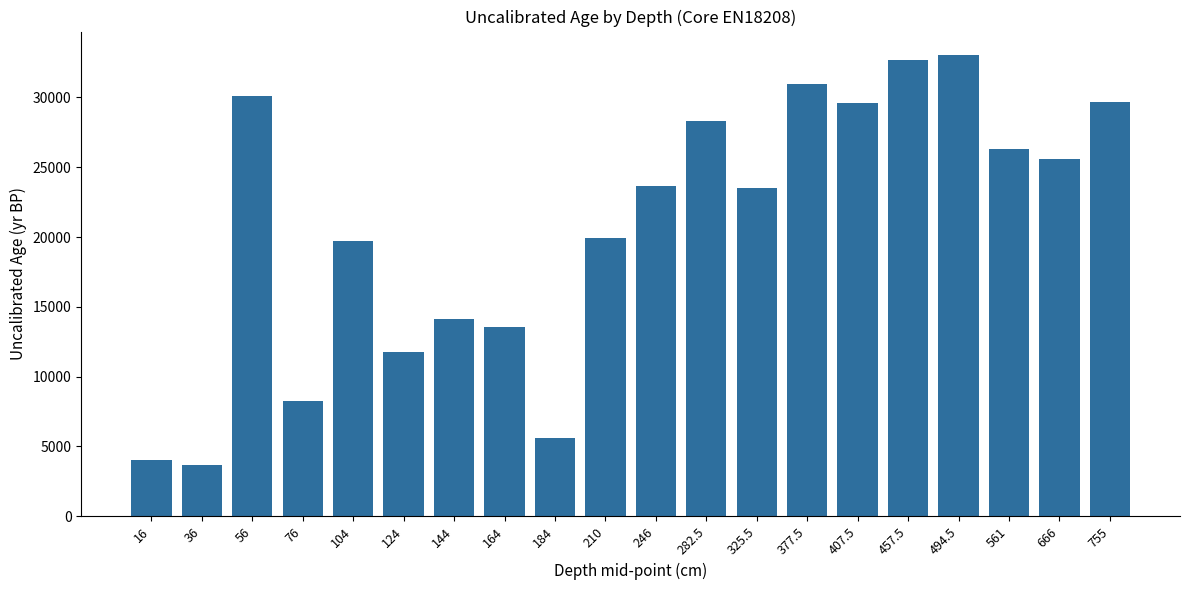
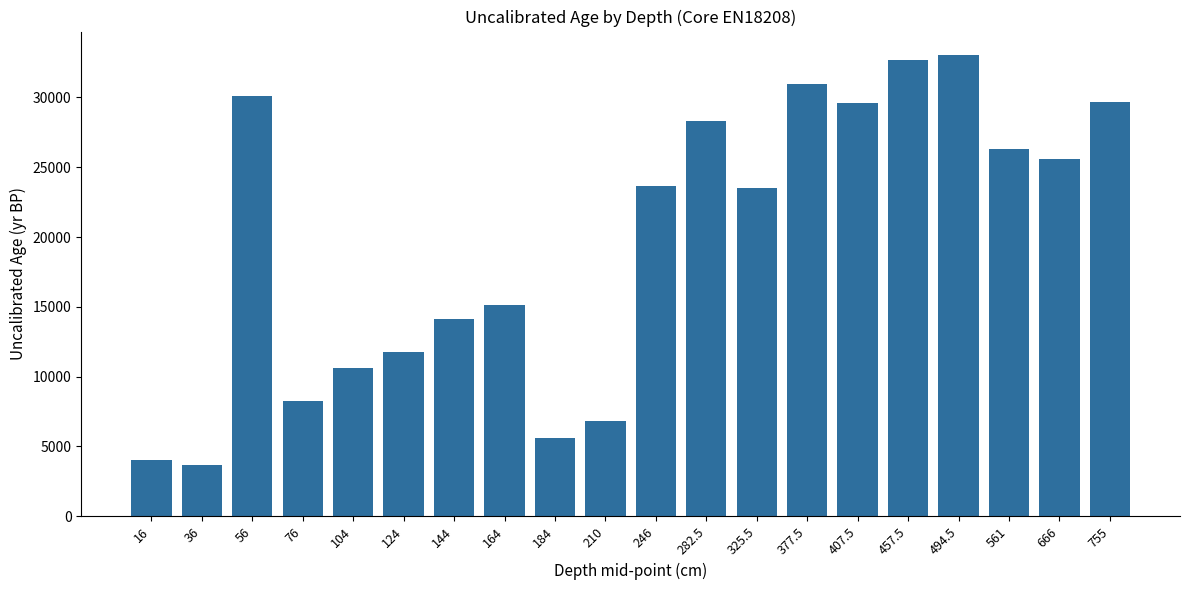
104: 19700 -> 10600
164: 13600 -> 15100
210: 20000 -> 6800
